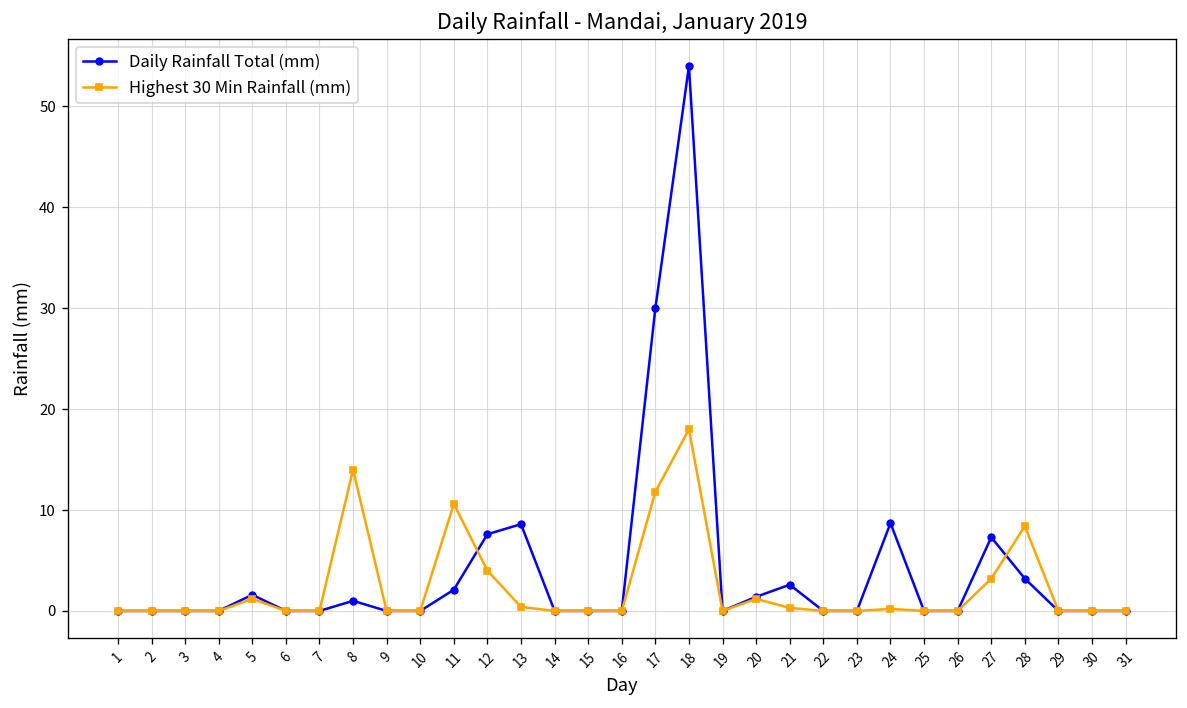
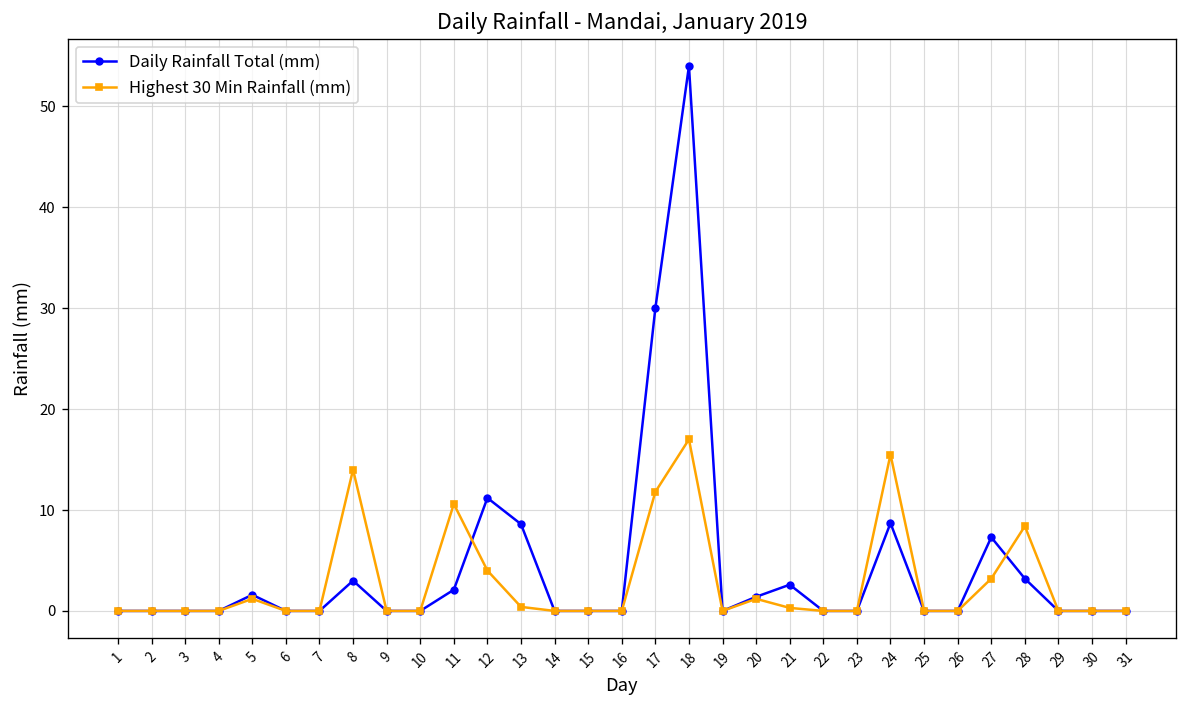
Daily Rainfall Total (mm), 8: 1 -> 3
Daily Rainfall Total (mm), 12: 8 -> 11
Highest 30 Min Rainfall (mm), 18: 18 -> 17
Highest 30 Min Rainfall (mm), 24: 0 -> 16
